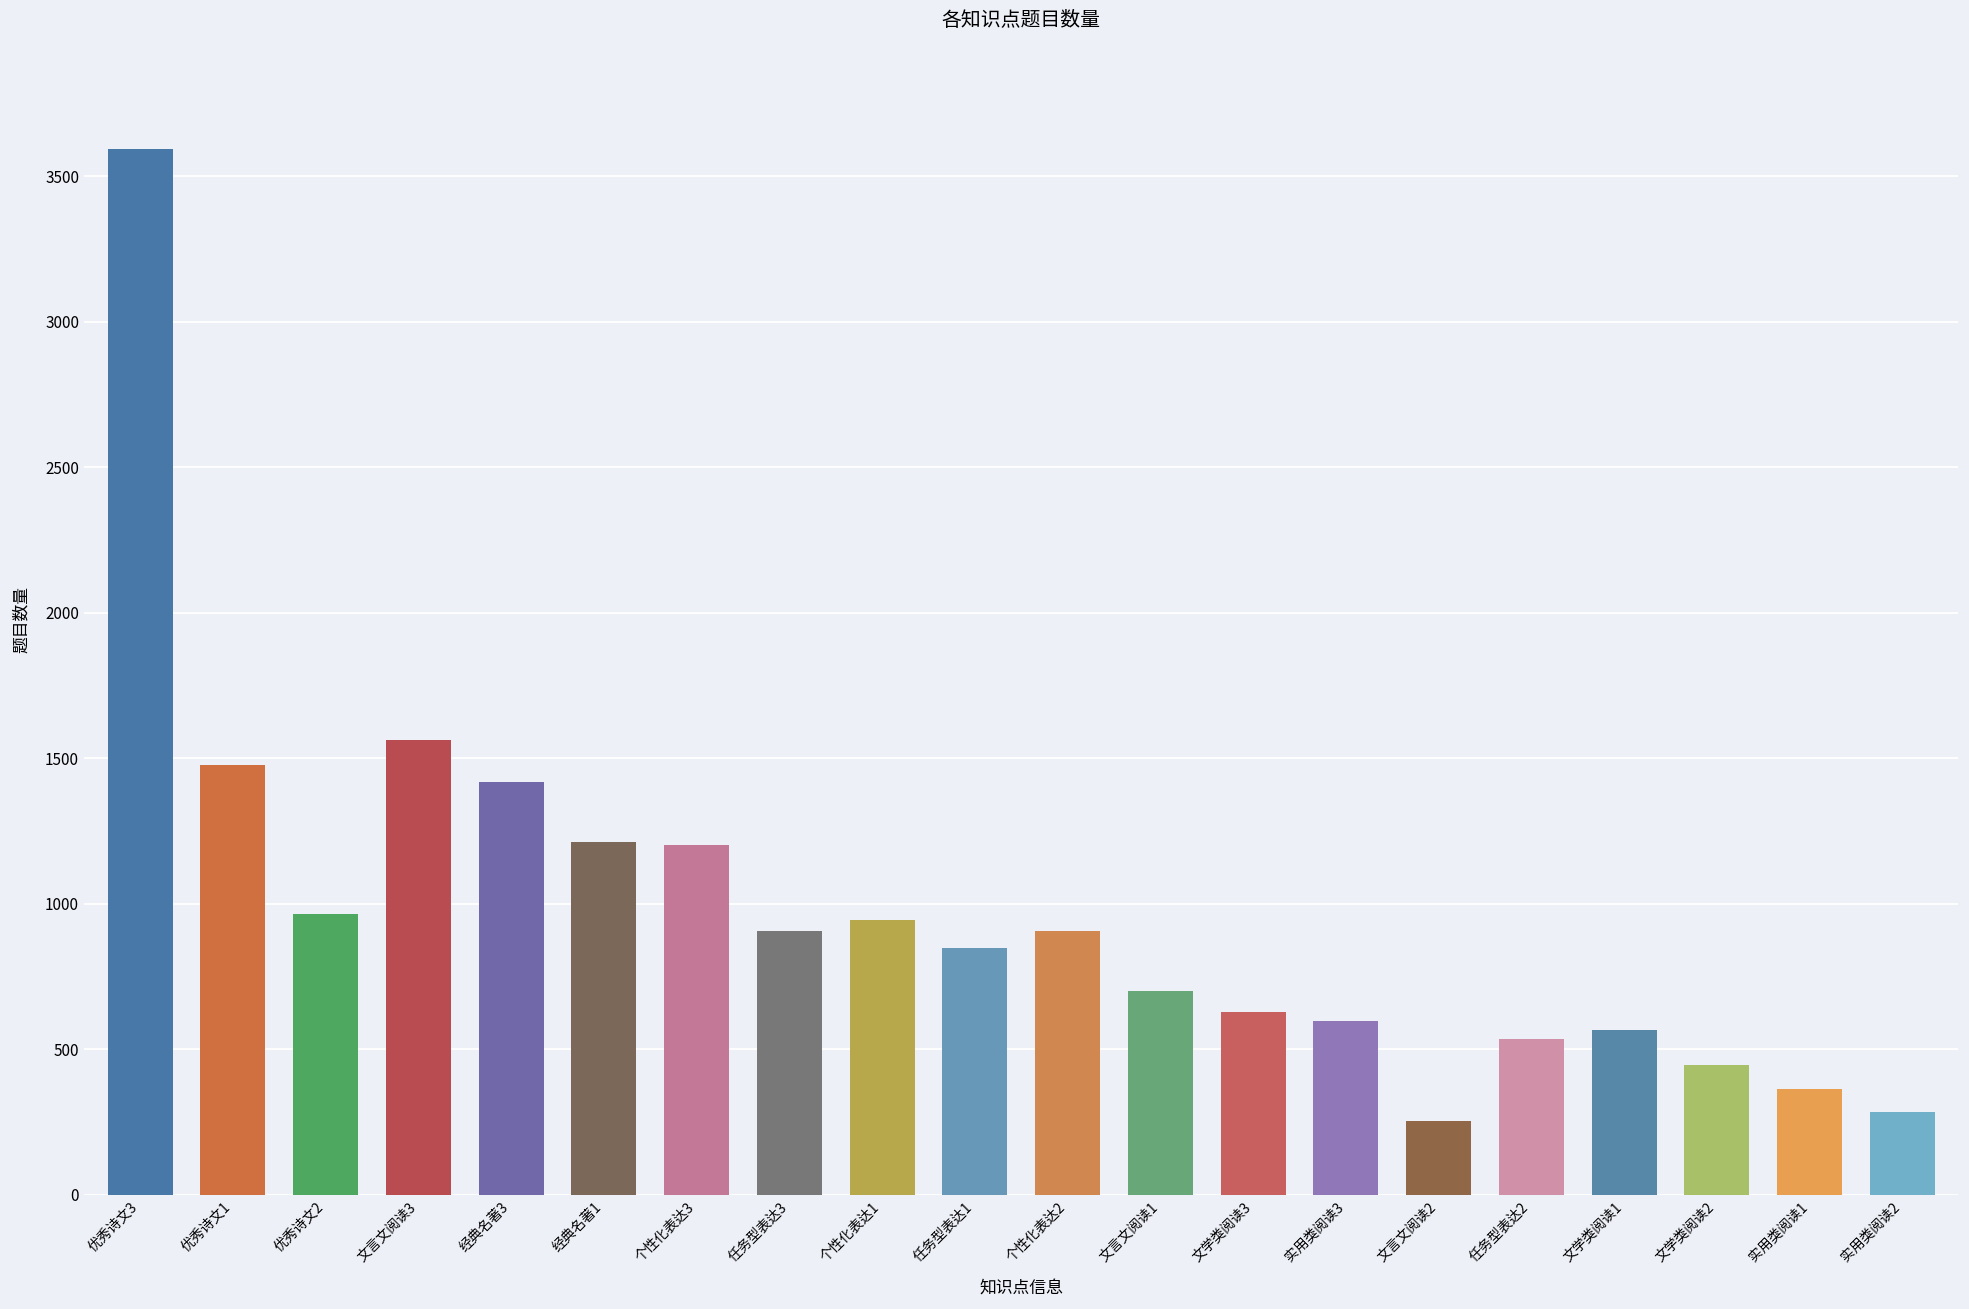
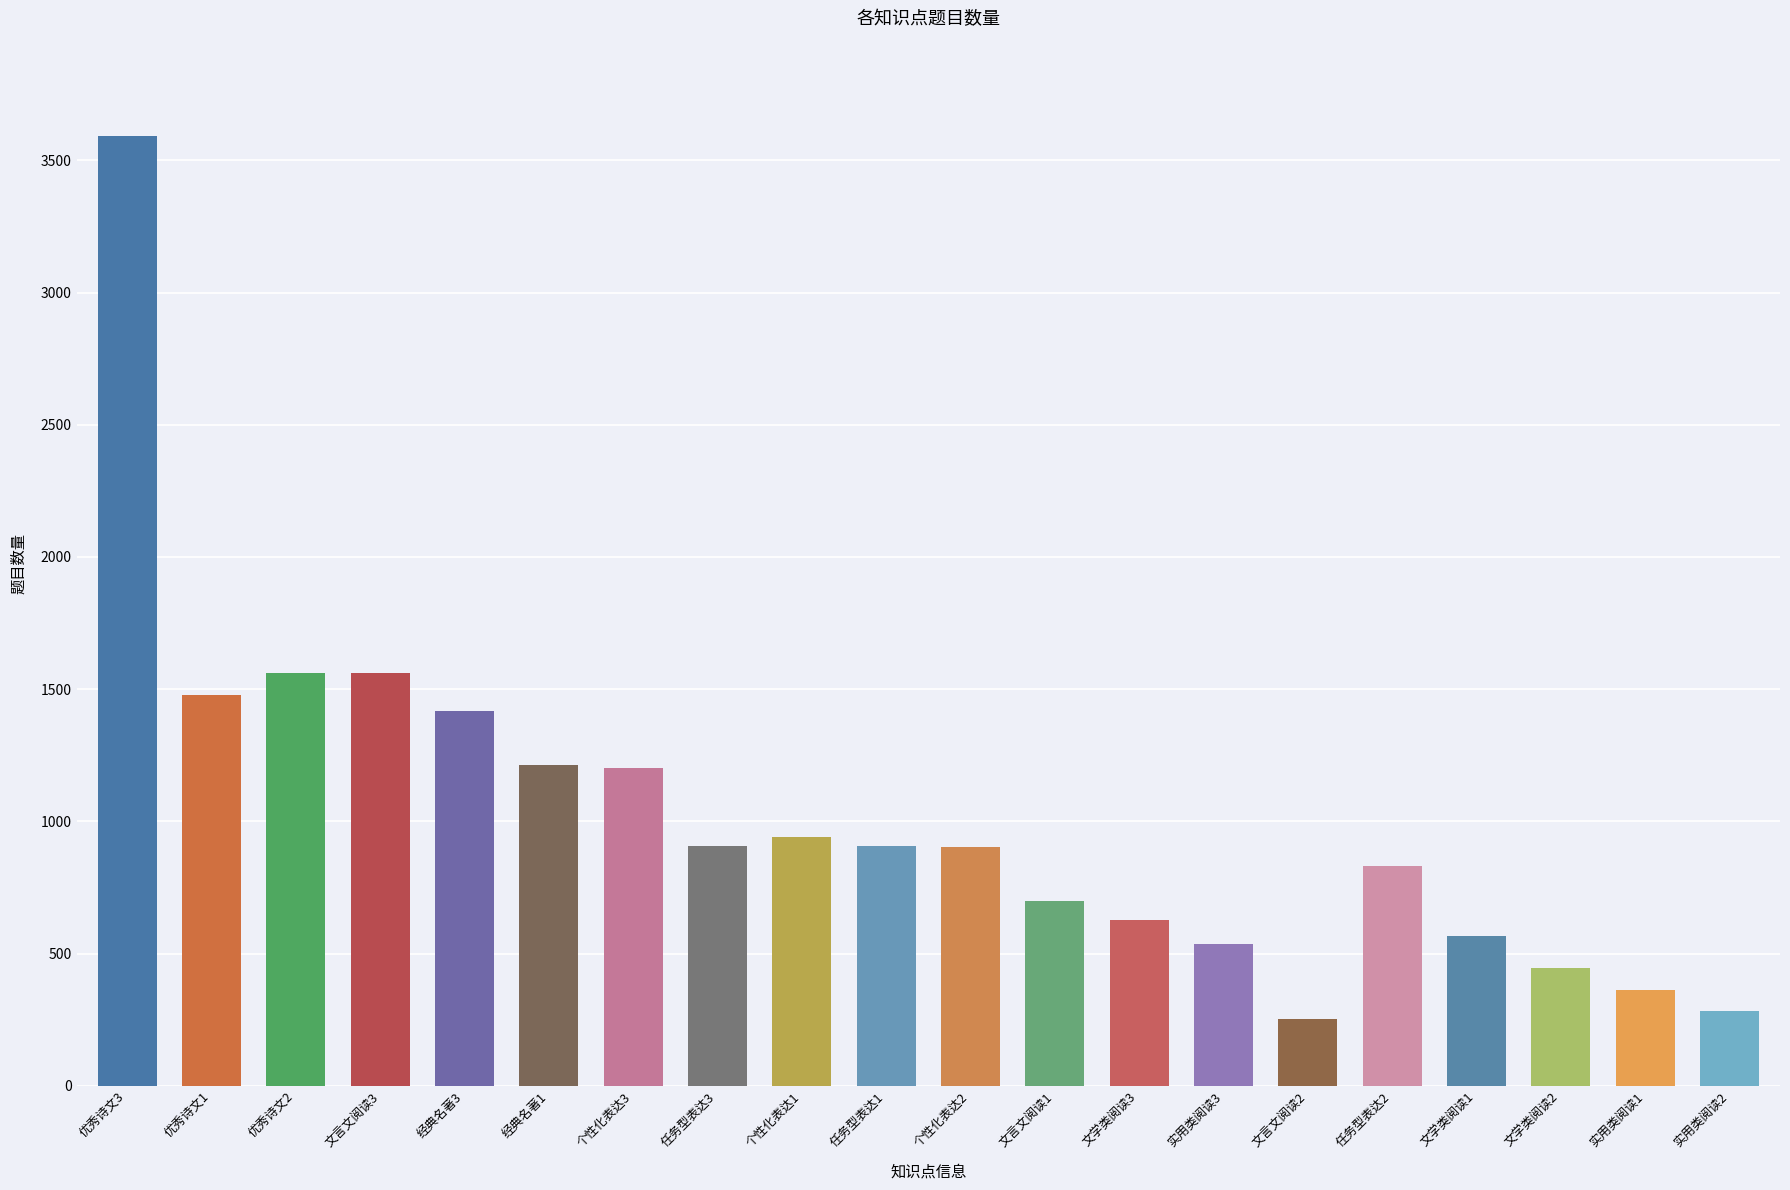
优秀诗文2: 960 -> 1560
任务型表达1: 850 -> 910
实用类阅读3: 600 -> 540
任务型表达2: 530 -> 830
